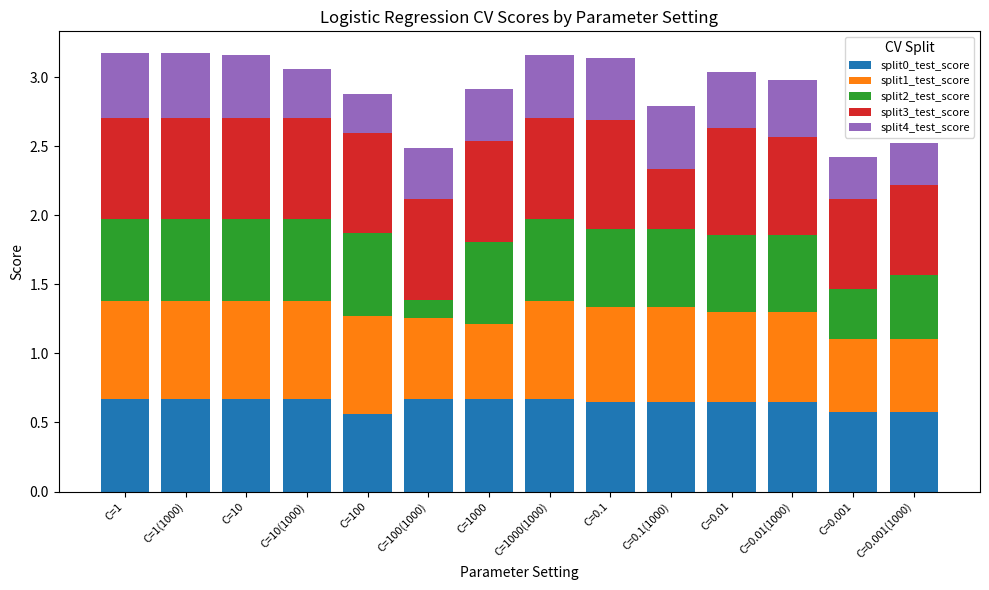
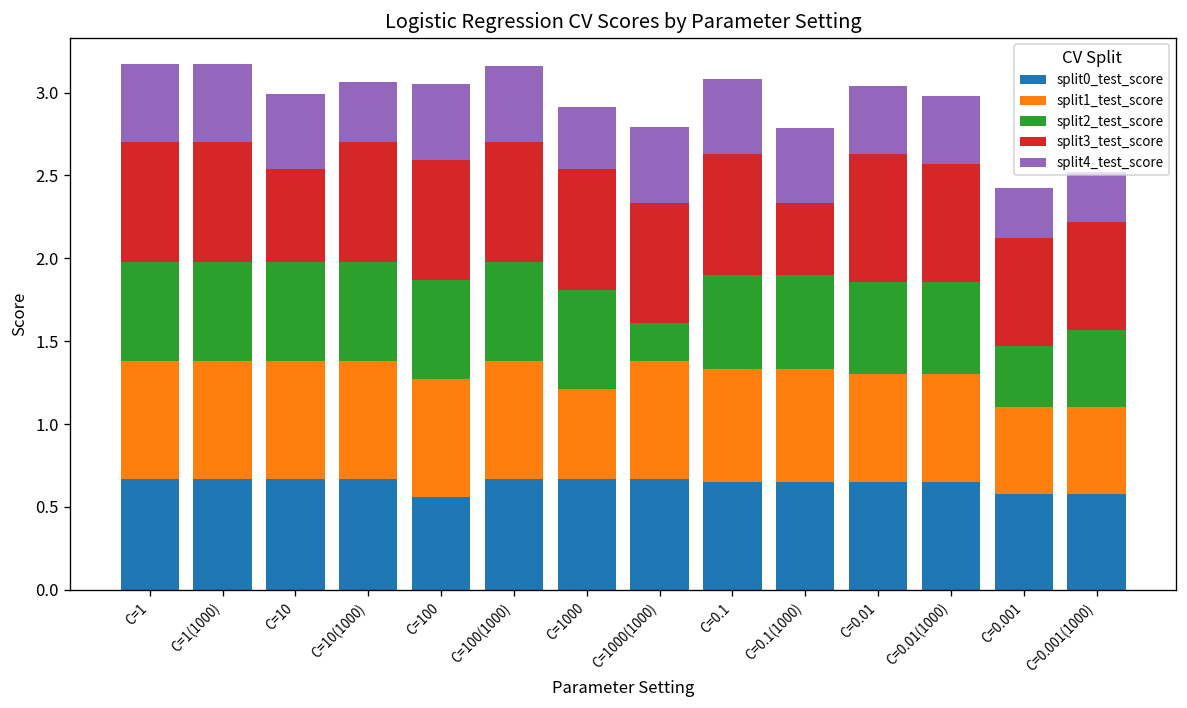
split3_test_score, C=10: 0.73 -> 0.56
split4_test_score, C=100: 0.28 -> 0.45
split1_test_score, C=100(1000): 0.59 -> 0.71
split2_test_score, C=100(1000): 0.13 -> 0.60
split4_test_score, C=100(1000): 0.37 -> 0.45
split2_test_score, C=1000(1000): 0.60 -> 0.23
split3_test_score, C=0.1: 0.79 -> 0.73
